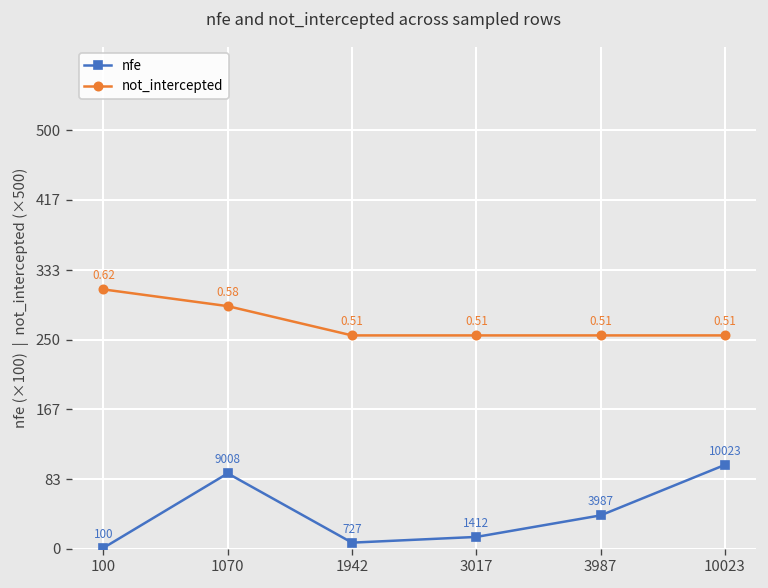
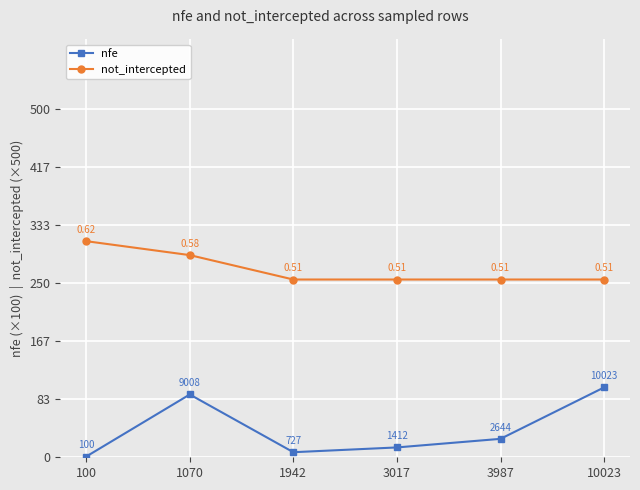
nfe, 3987: 3987 -> 2644
